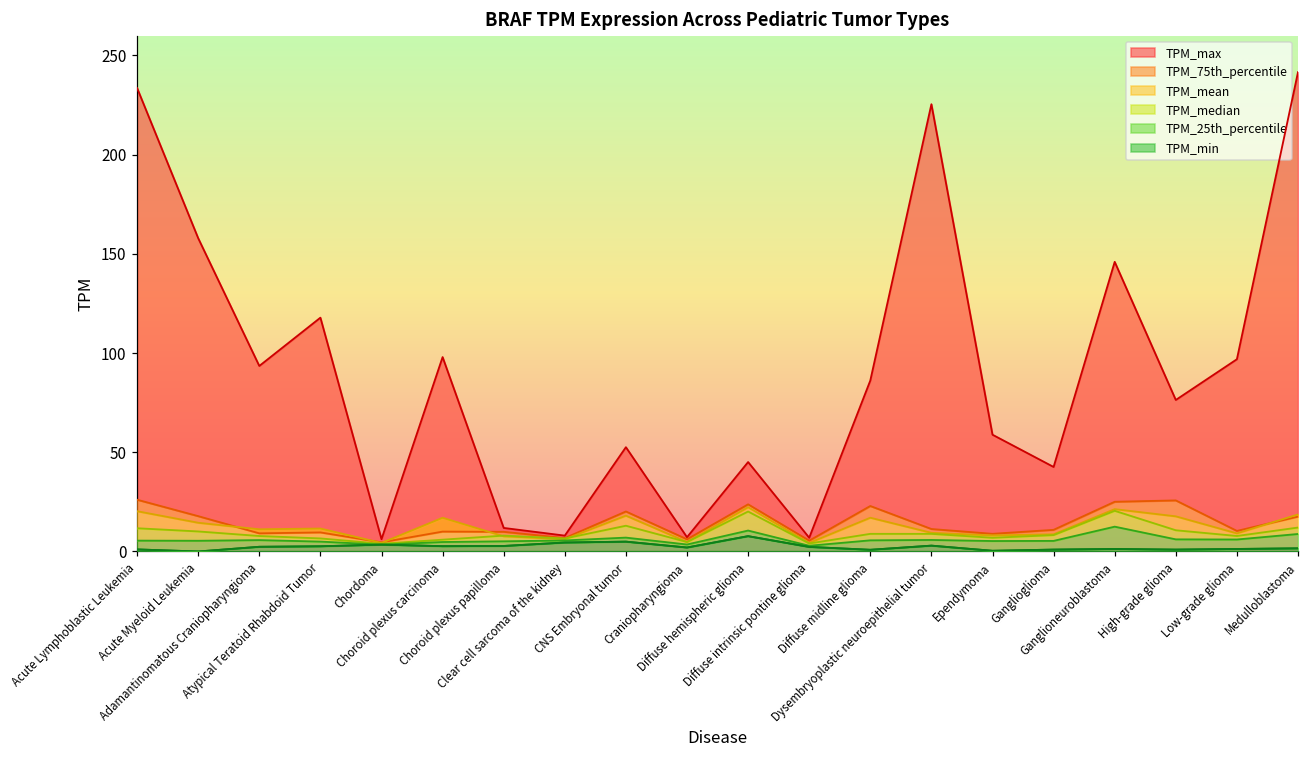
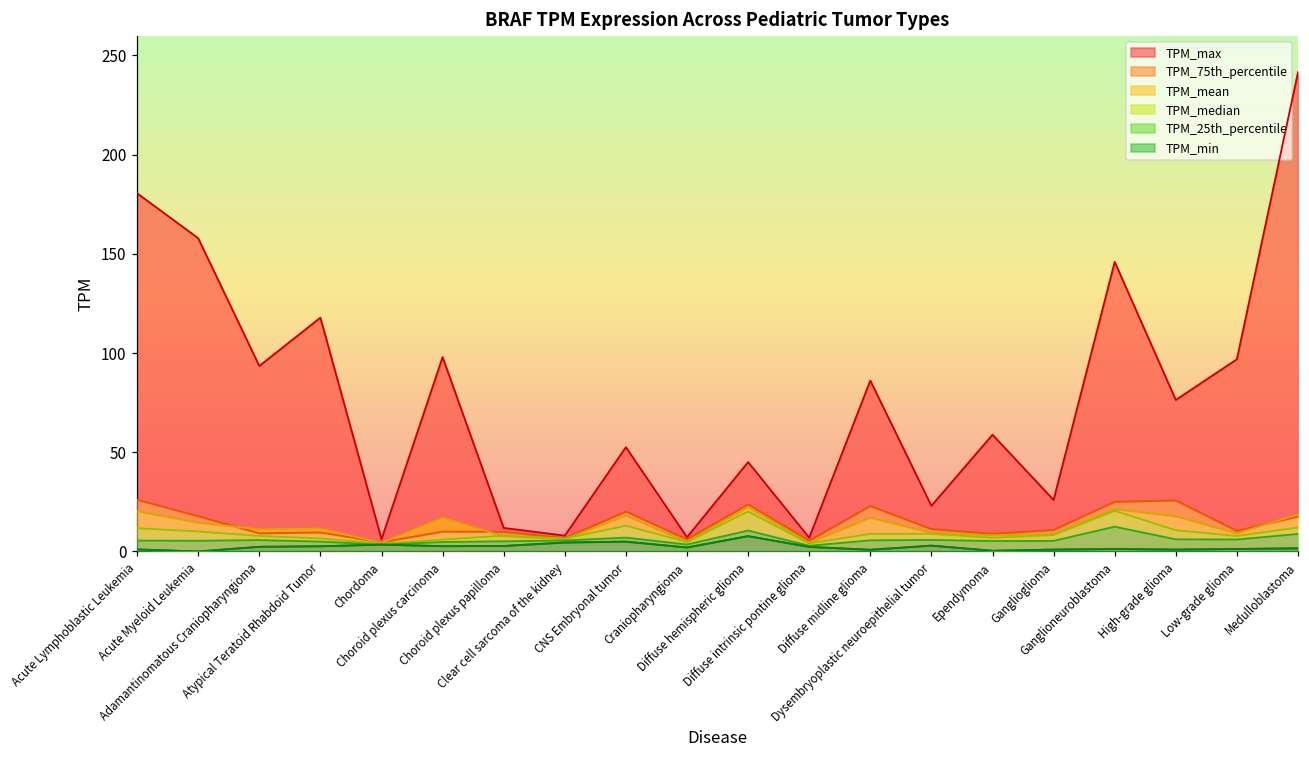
TPM_max, Acute Lymphoblastic Leukemia: 234 -> 181
TPM_max, Dysembryoplastic neuroepithelial tumor: 225 -> 23
TPM_max, Ganglioglioma: 43 -> 26
